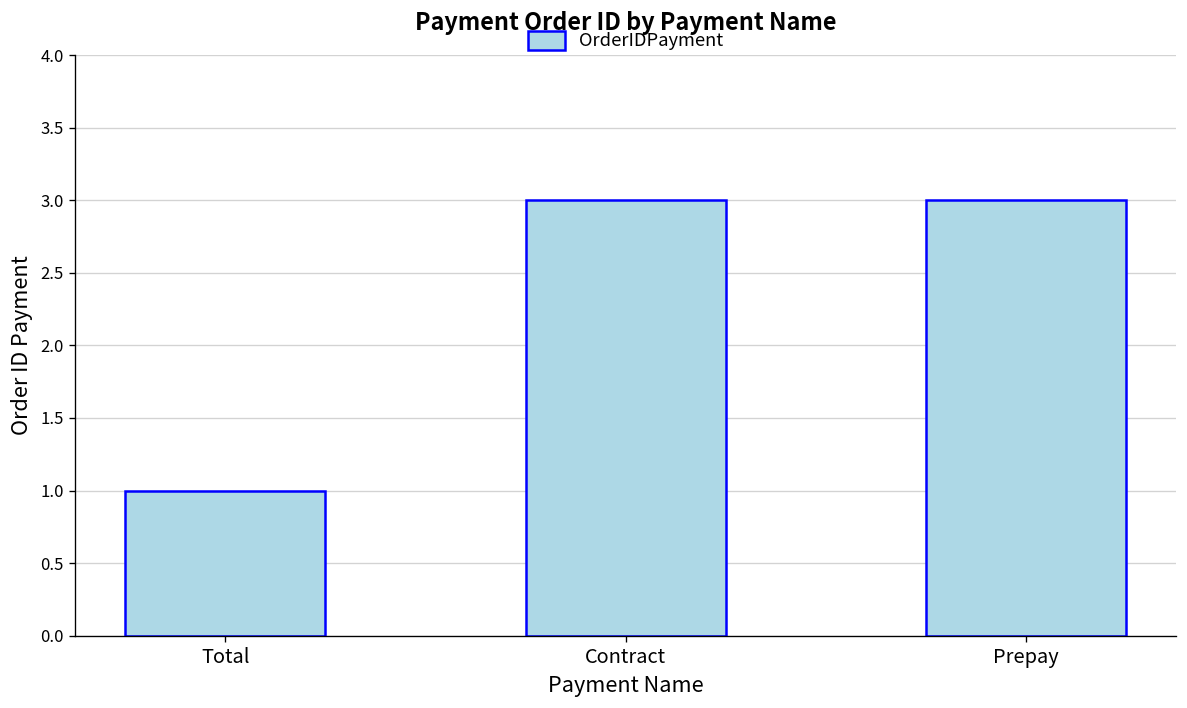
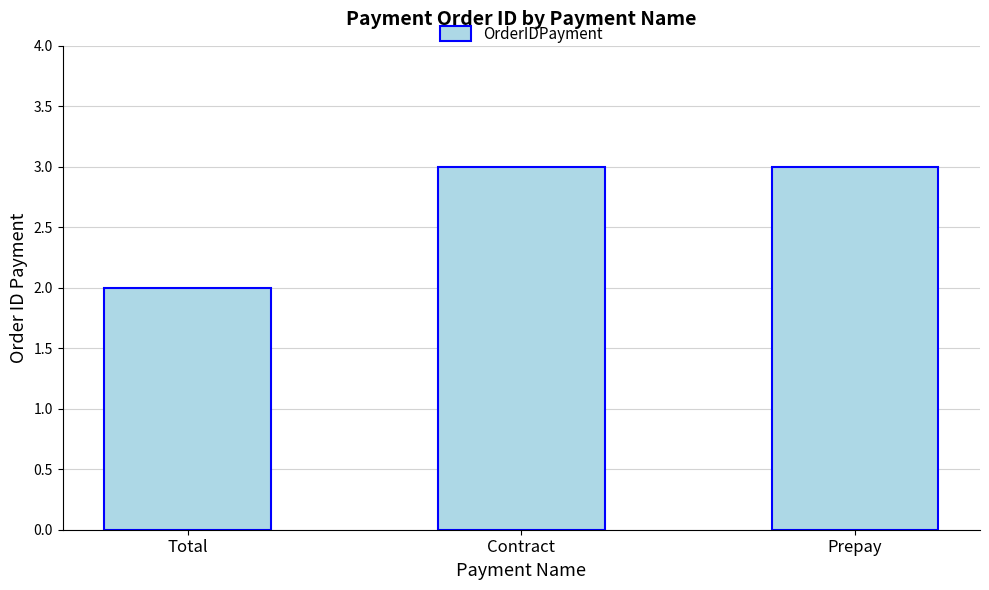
Total: 1 -> 2
